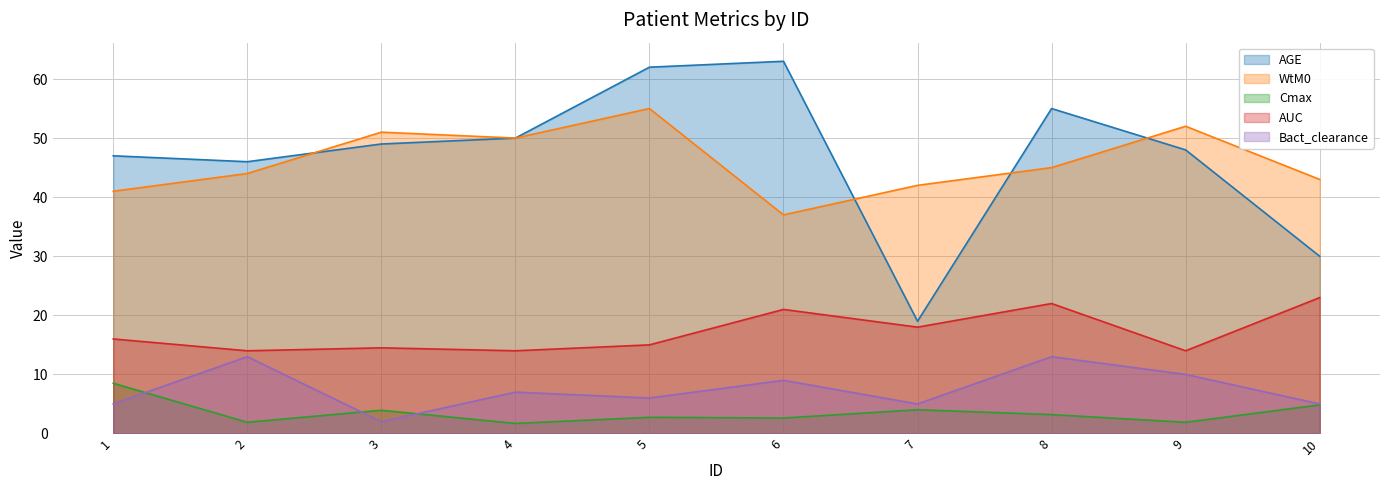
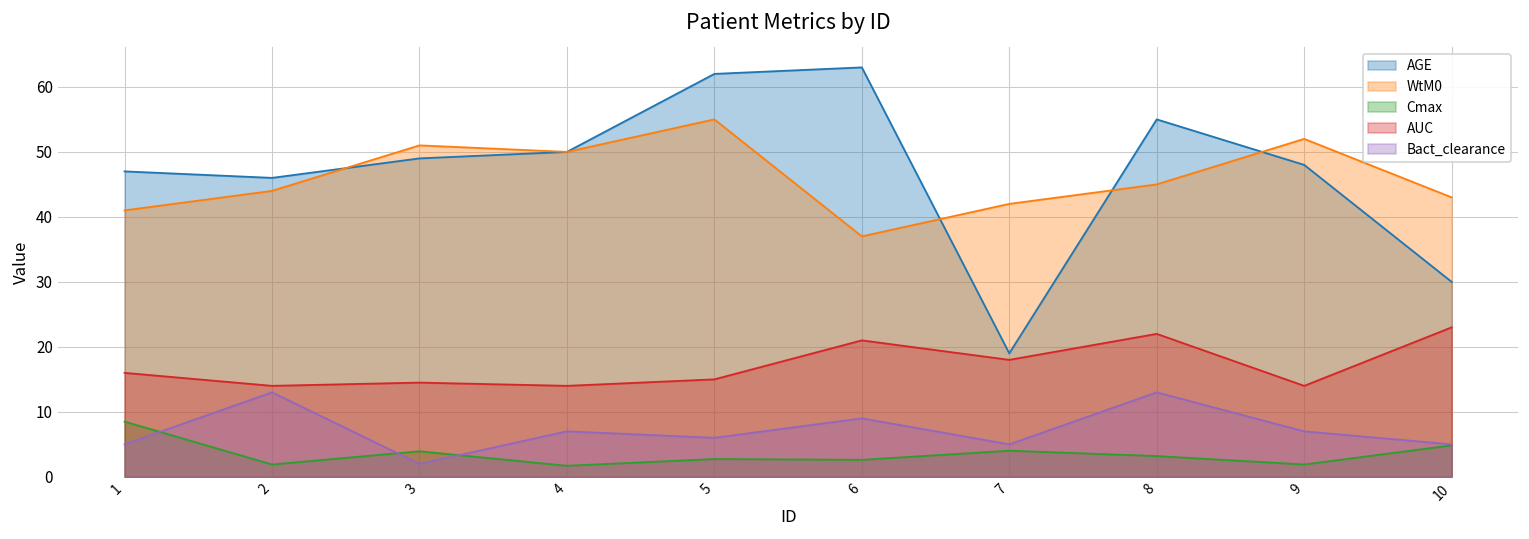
Bact_clearance, 9: 10 -> 7
